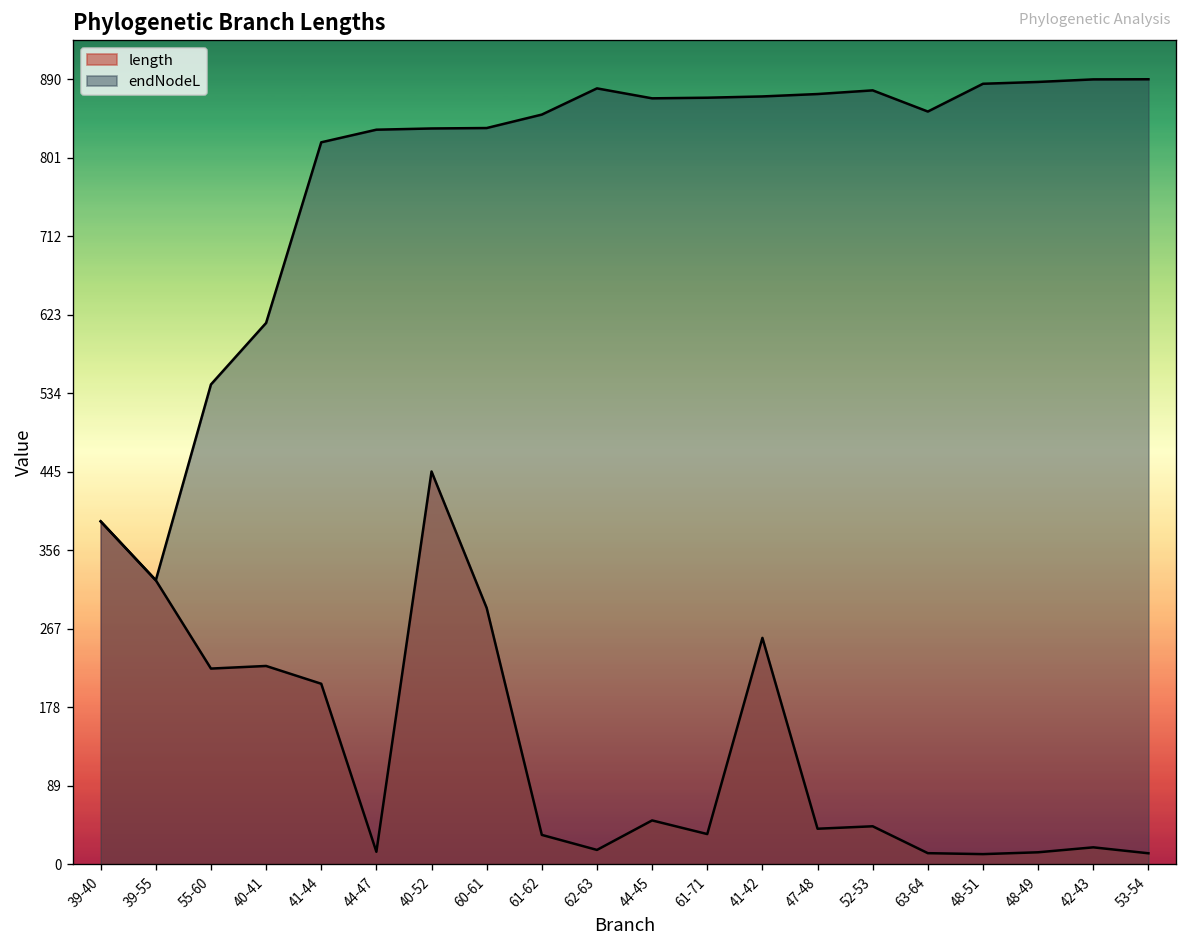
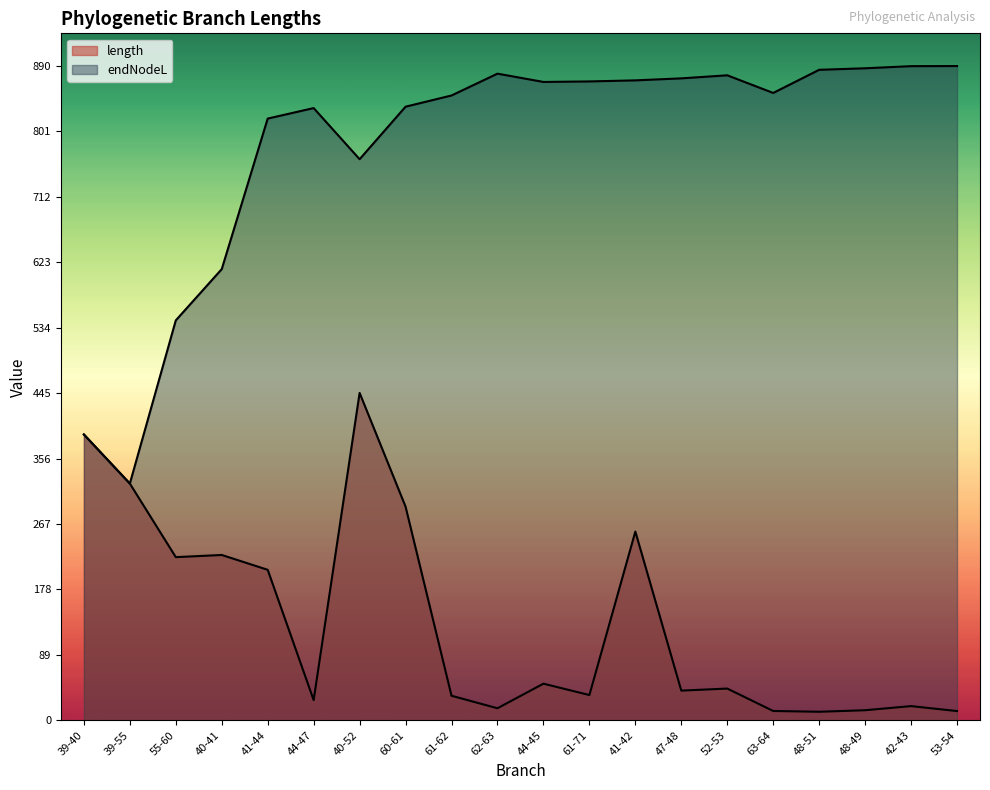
length, 44-47: 10 -> 30
endNodeL, 40-52: 830 -> 760
